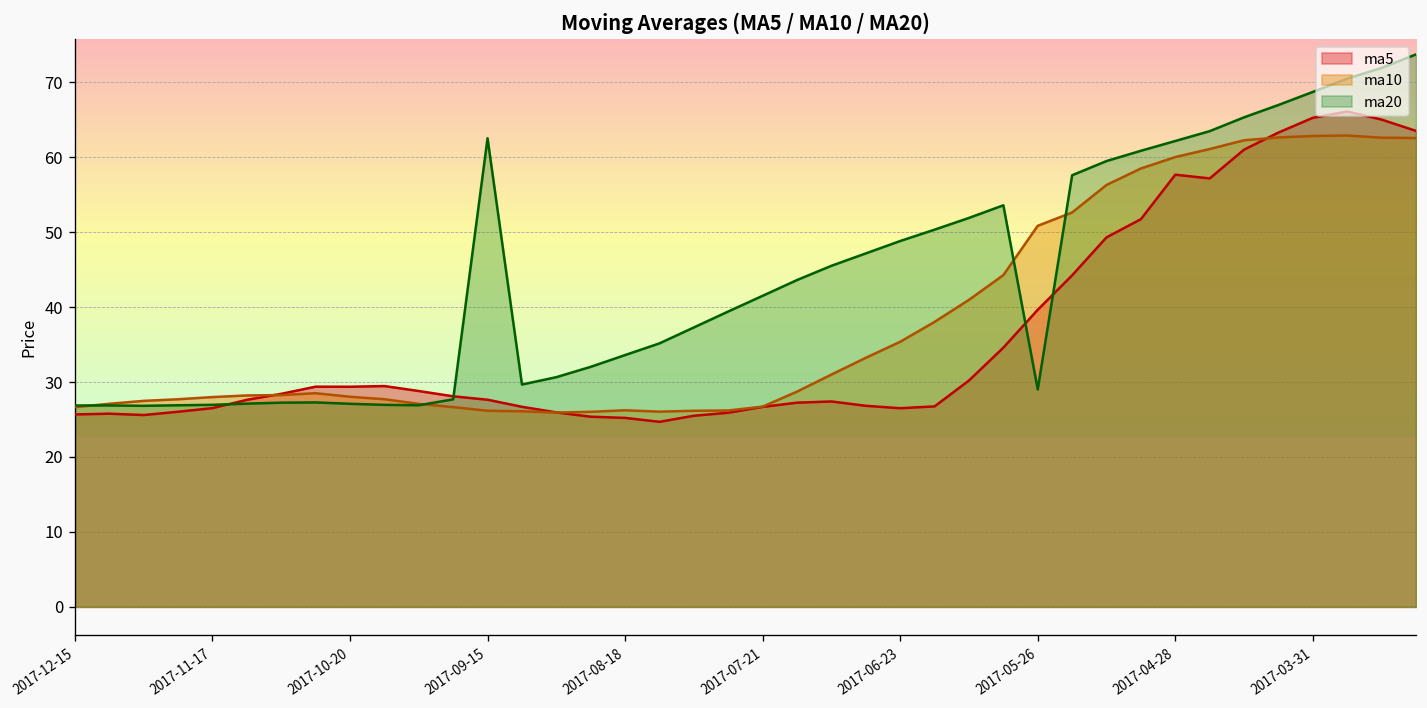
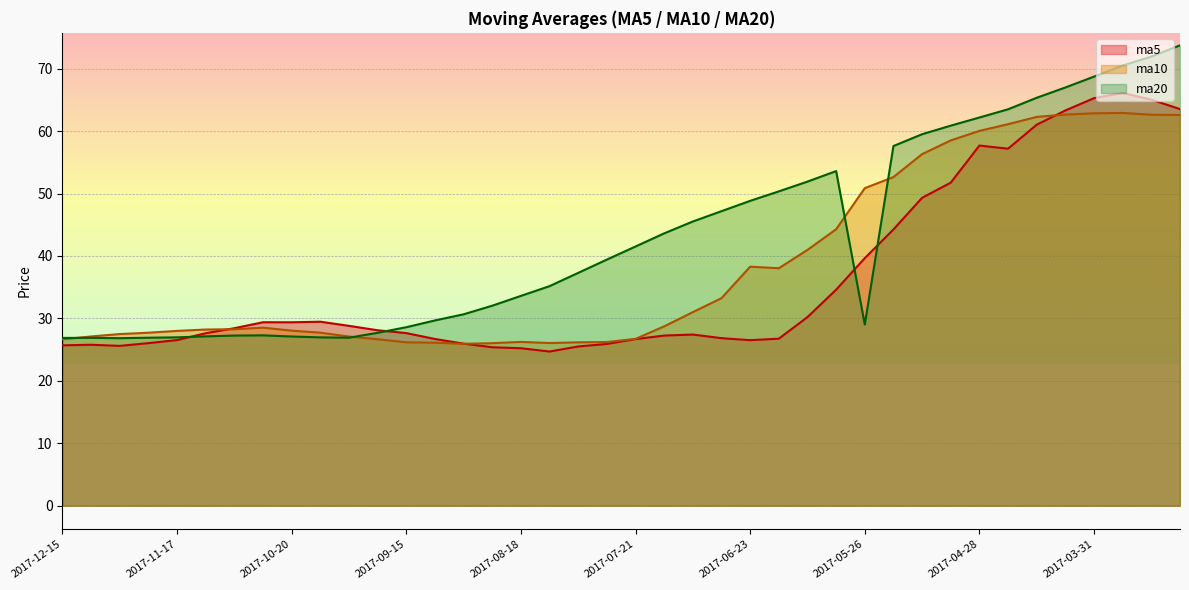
ma20, 2017-09-15: 63 -> 29
ma10, 2017-06-23: 35 -> 38
